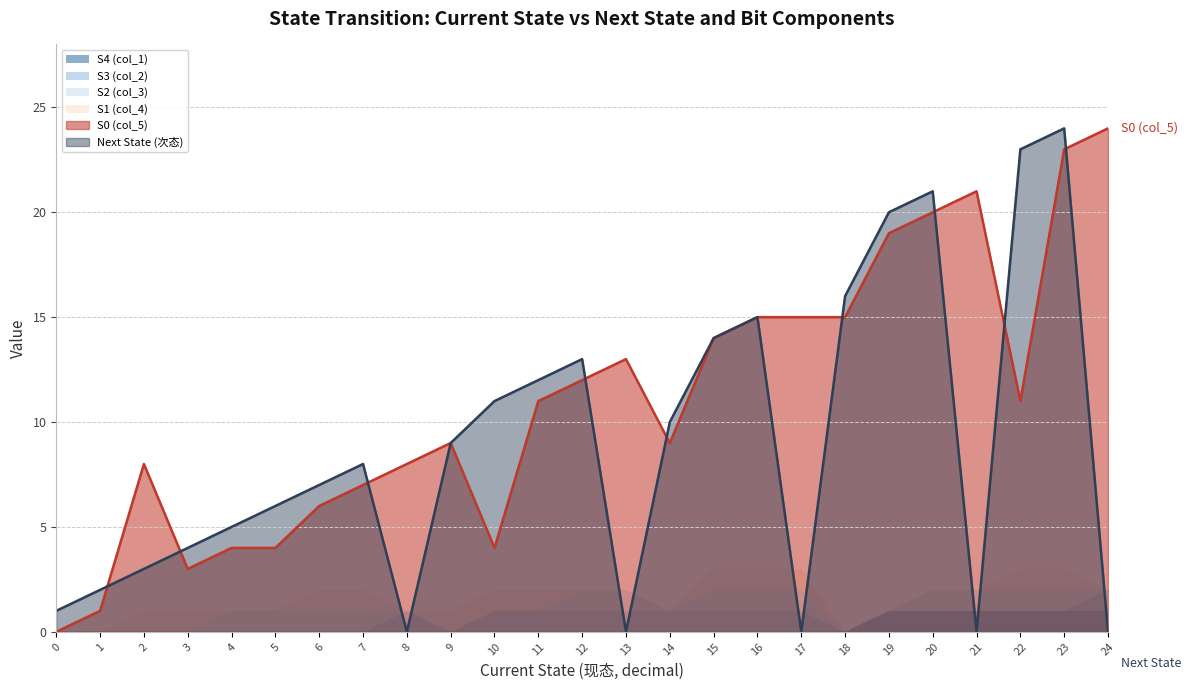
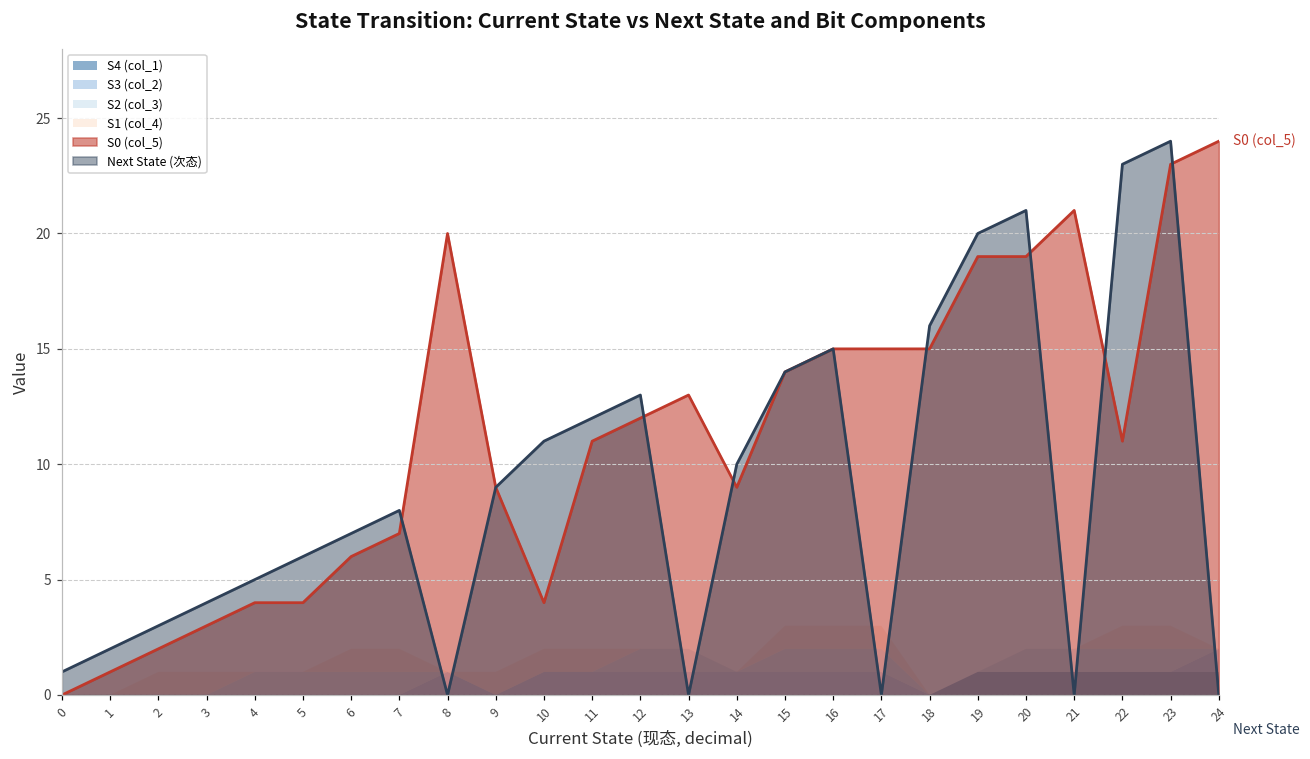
S0 (col_5), 2: 8 -> 2
S0 (col_5), 8: 8 -> 20
S0 (col_5), 20: 20 -> 19
